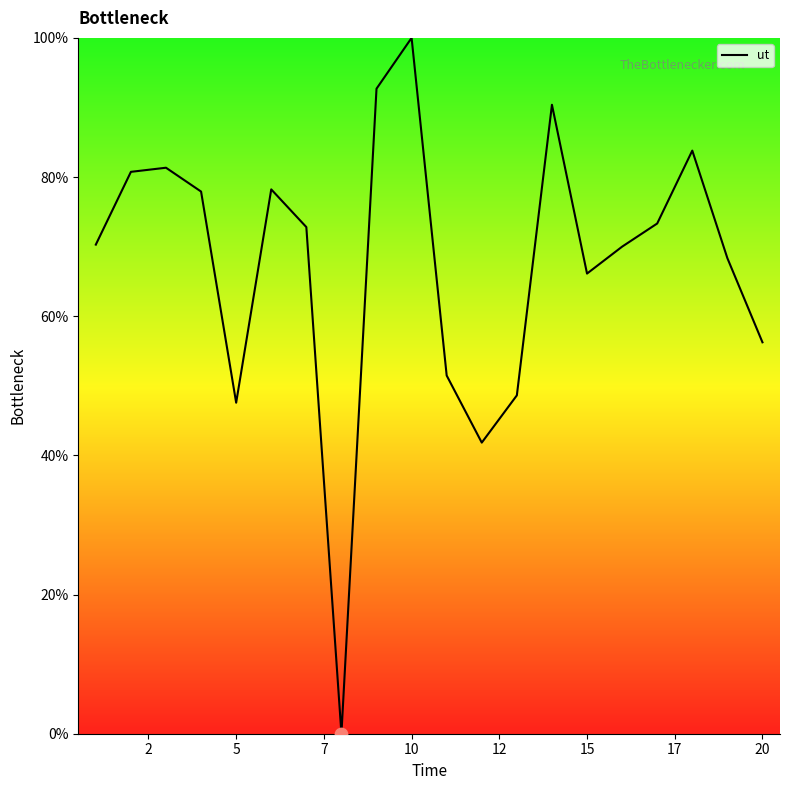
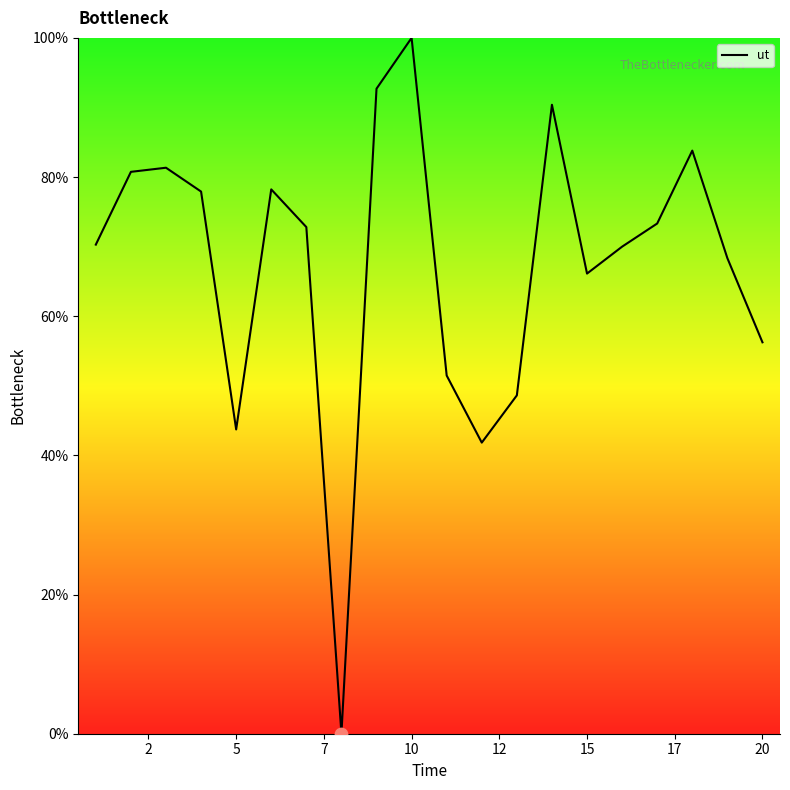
ut, 5: 48% -> 44%
